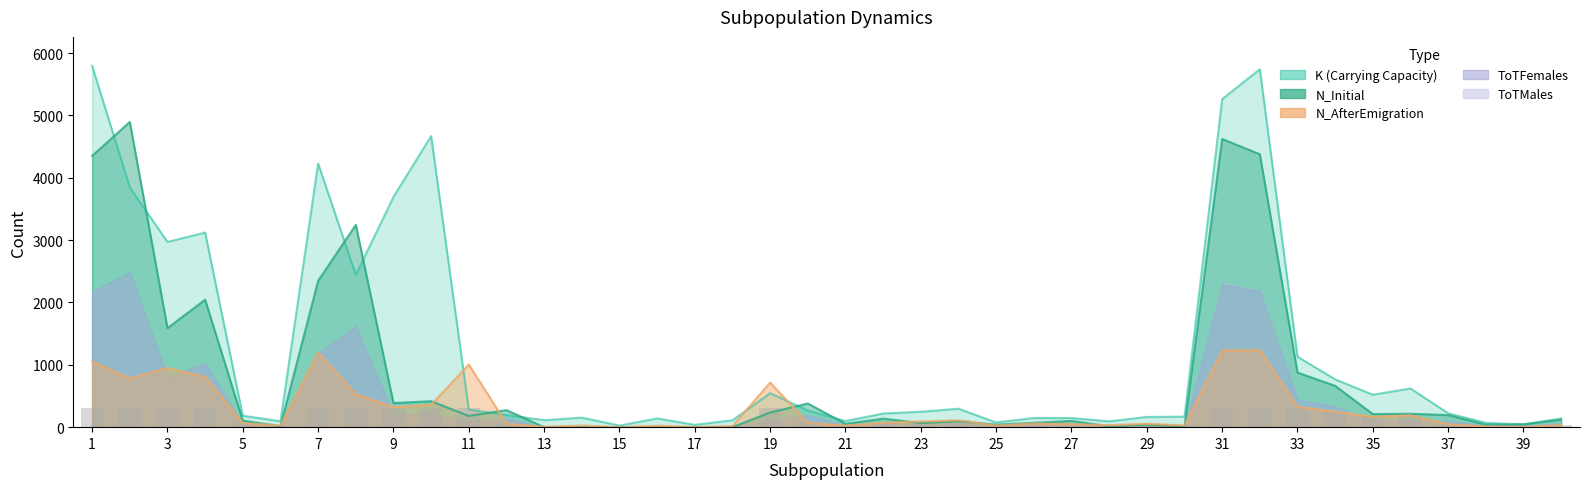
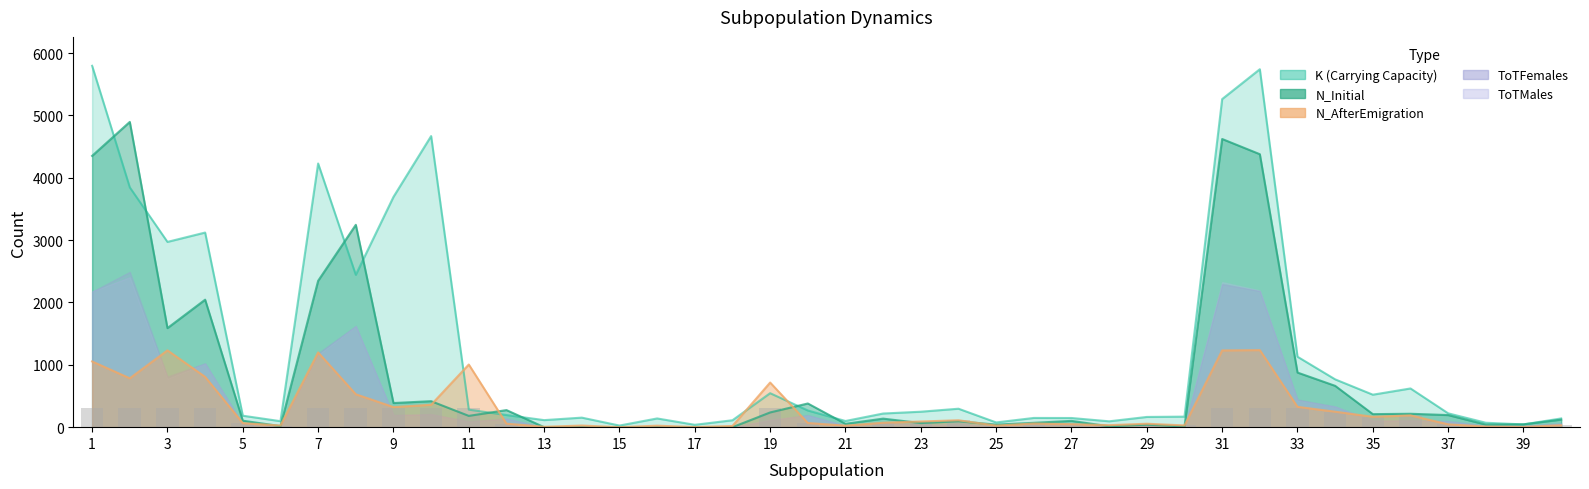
N_AfterEmigration, 3: 900 -> 1200
